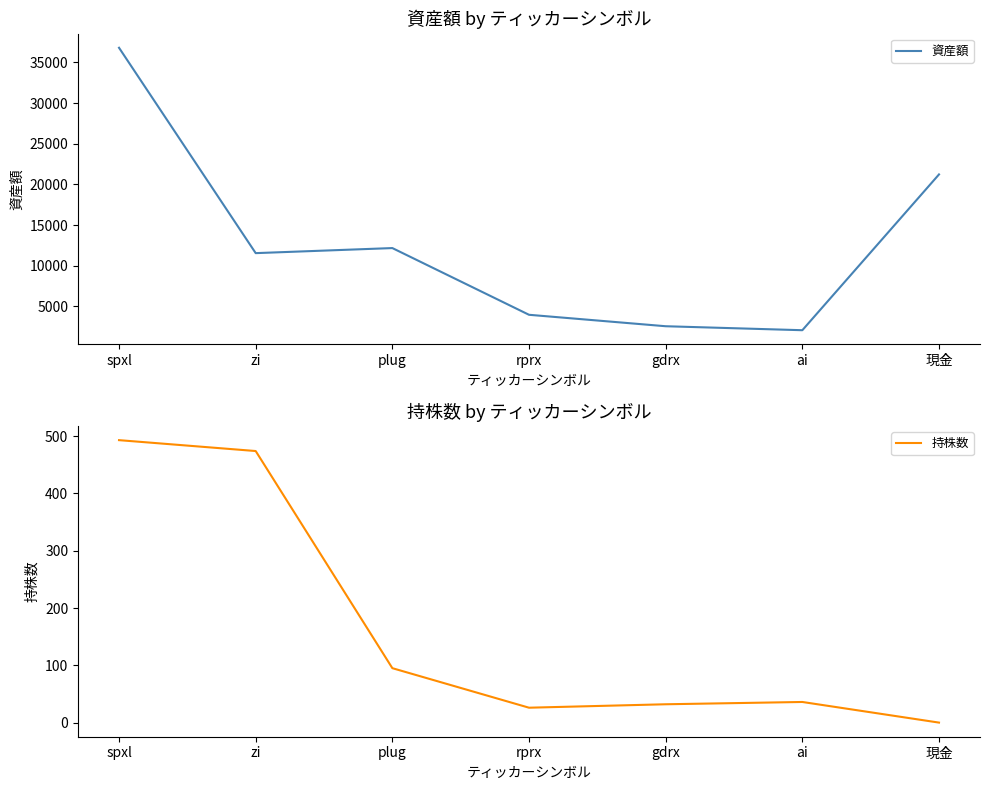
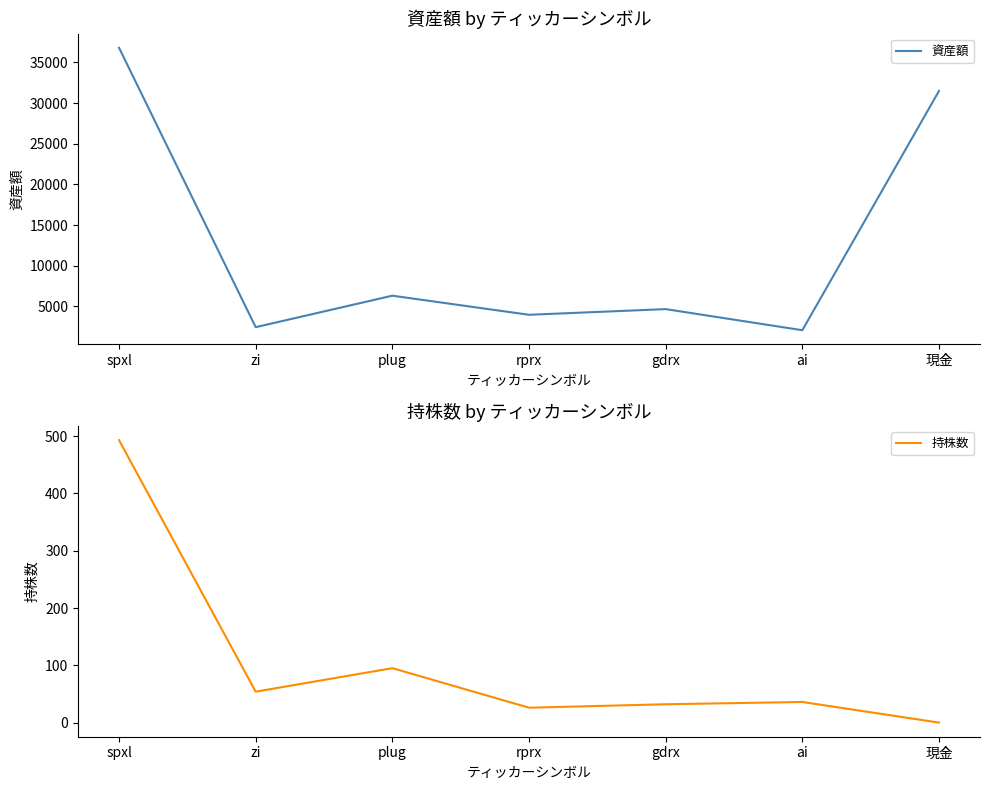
資産額 by ティッカーシンボル, zi: 12000 -> 2000
資産額 by ティッカーシンボル, plug: 12000 -> 6000
資産額 by ティッカーシンボル, gdrx: 3000 -> 5000
資産額 by ティッカーシンボル, 現金: 21000 -> 31000
持株数 by ティッカーシンボル, zi: 470 -> 50
